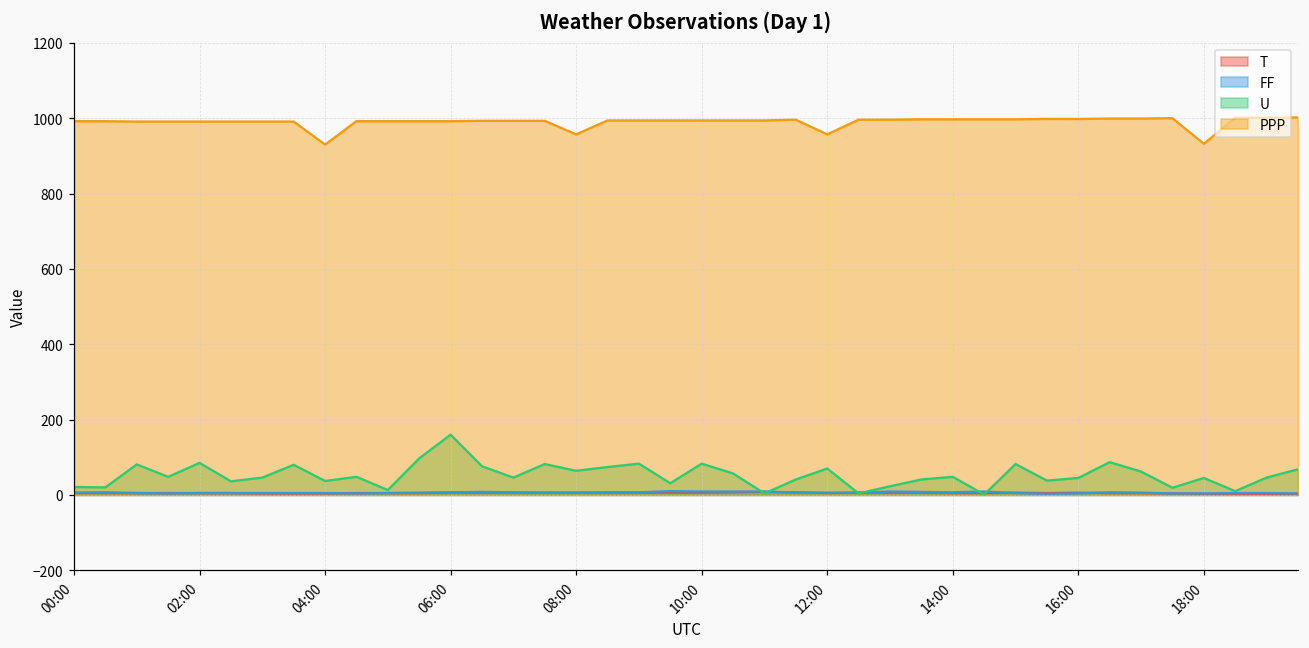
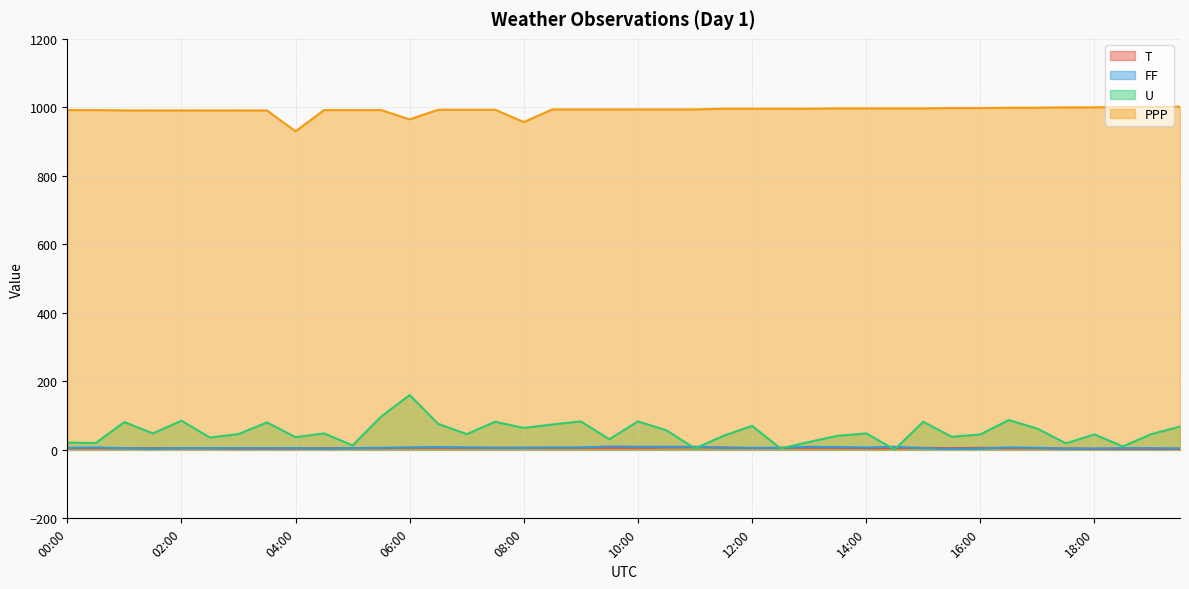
PPP, 06:00: 990 -> 970
PPP, 12:00: 960 -> 1000
PPP, 18:00: 930 -> 1000
